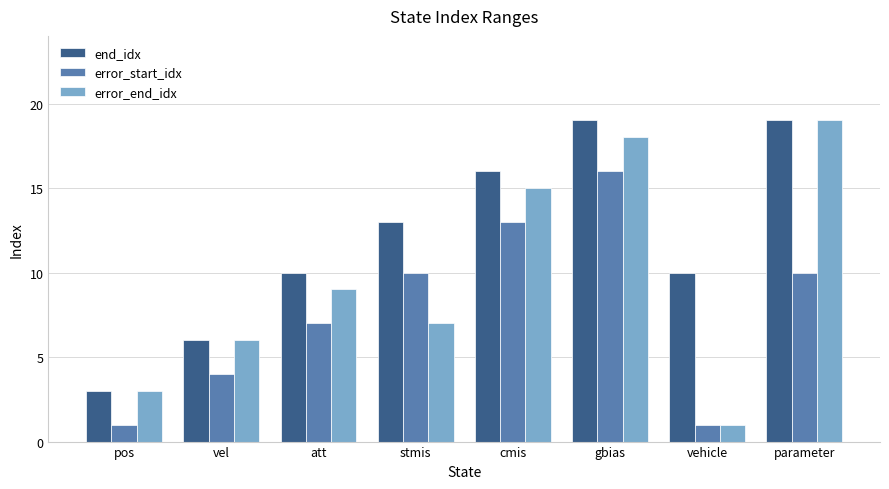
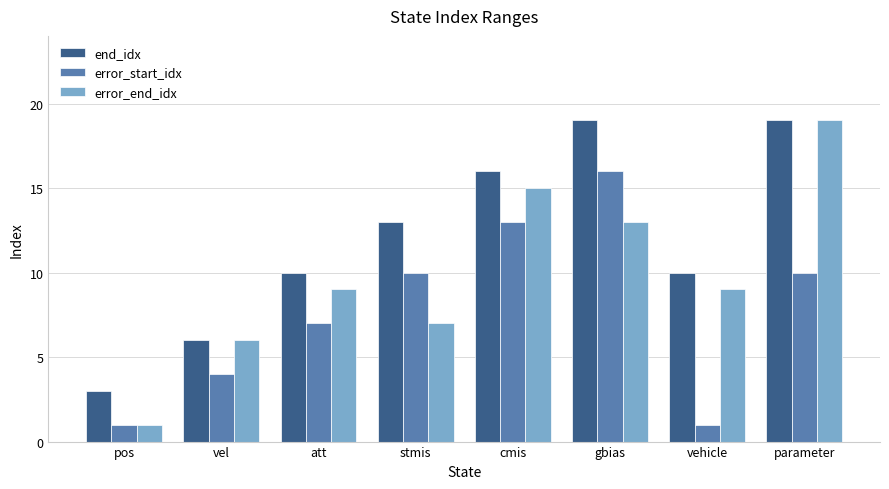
error_end_idx, pos: 3 -> 1
error_end_idx, gbias: 18 -> 13
error_end_idx, vehicle: 1 -> 9
